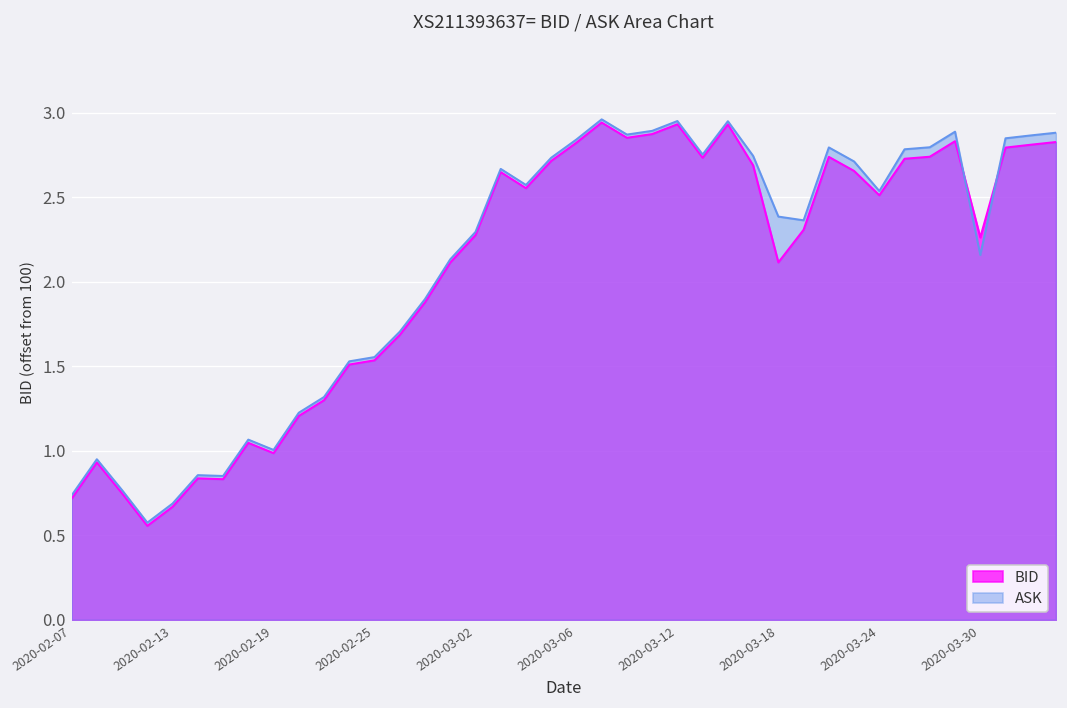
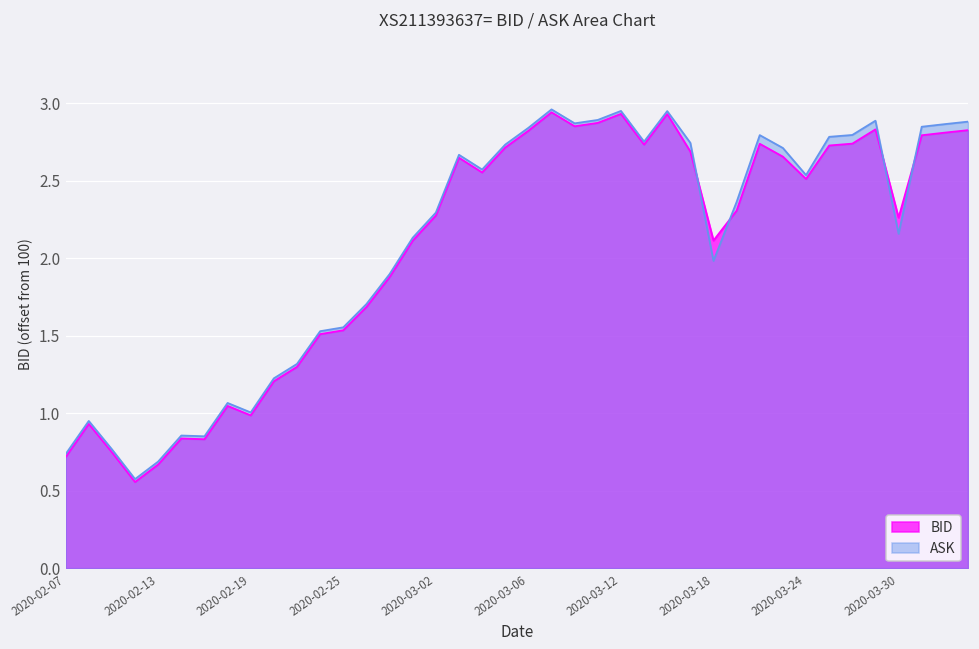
ASK, 2020-03-18: 2.39 -> 1.98
